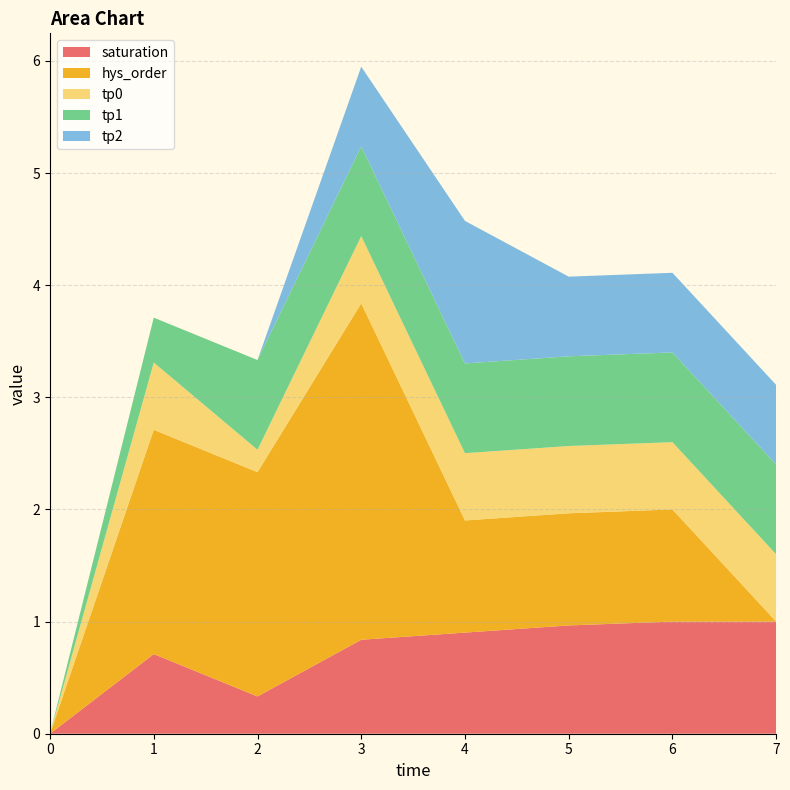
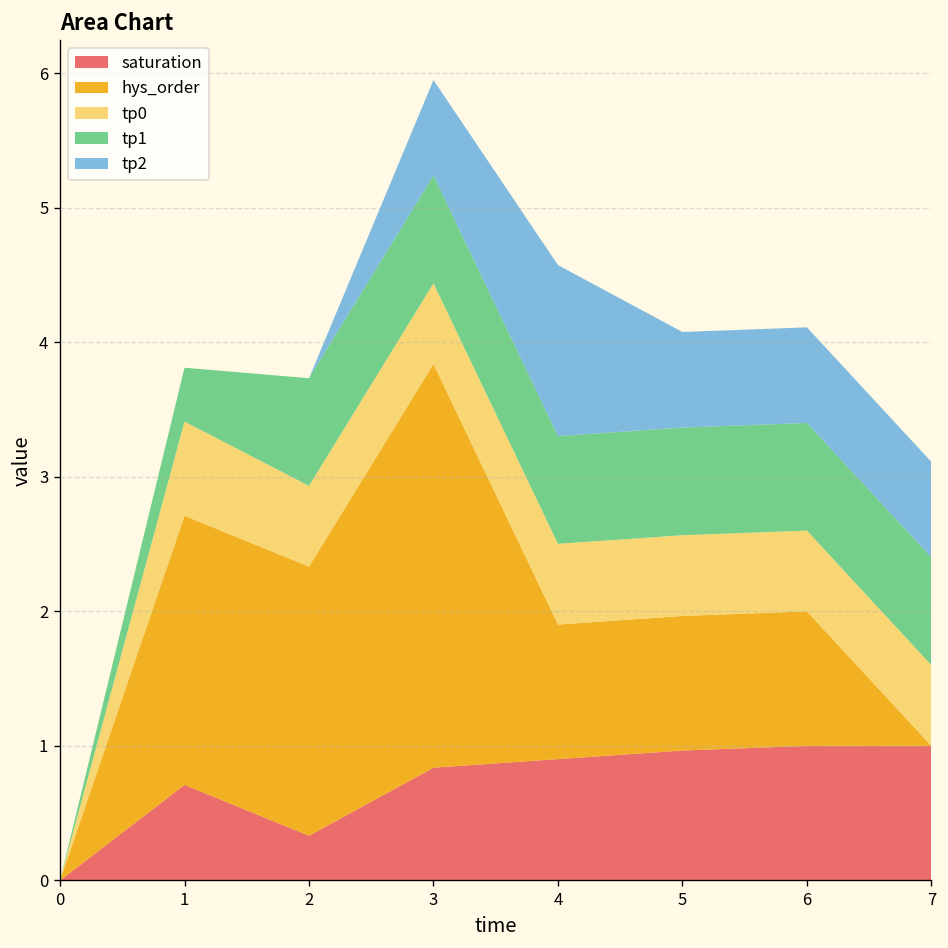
tp0, 1: 0.6 -> 0.7
tp0, 2: 0.2 -> 0.6
